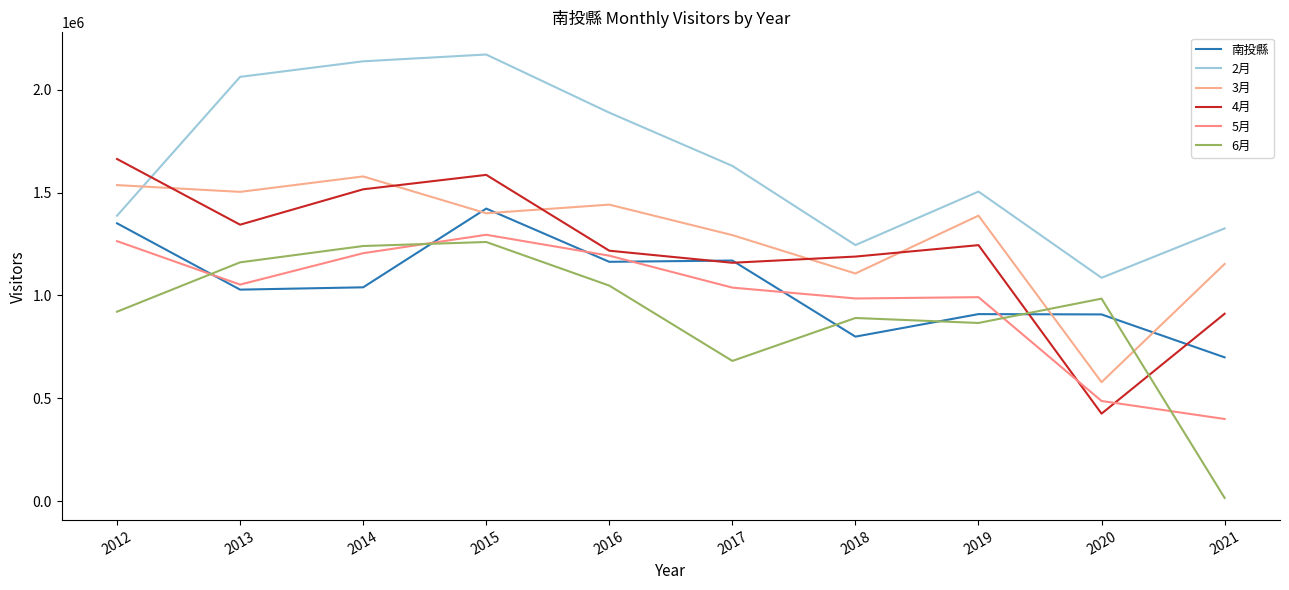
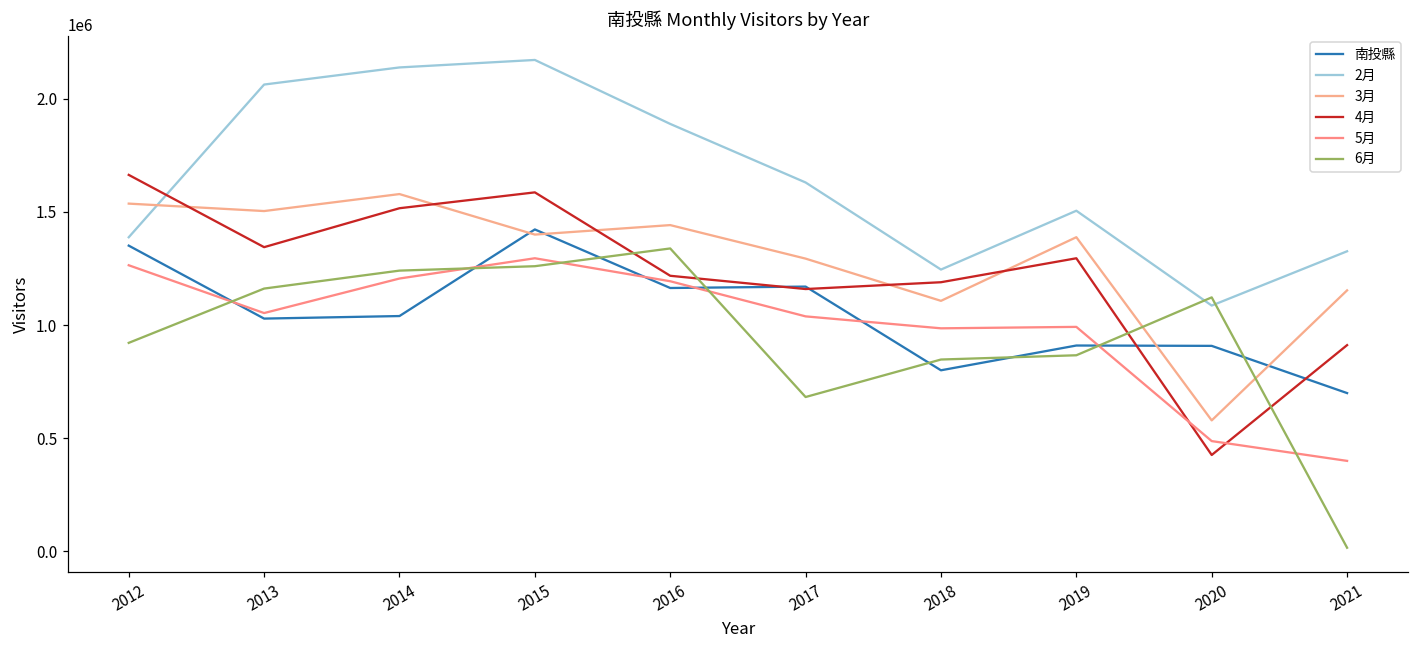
6月, 2016: 1050000 -> 1340000
6月, 2018: 890000 -> 850000
4月, 2019: 1240000 -> 1290000
6月, 2020: 980000 -> 1120000
